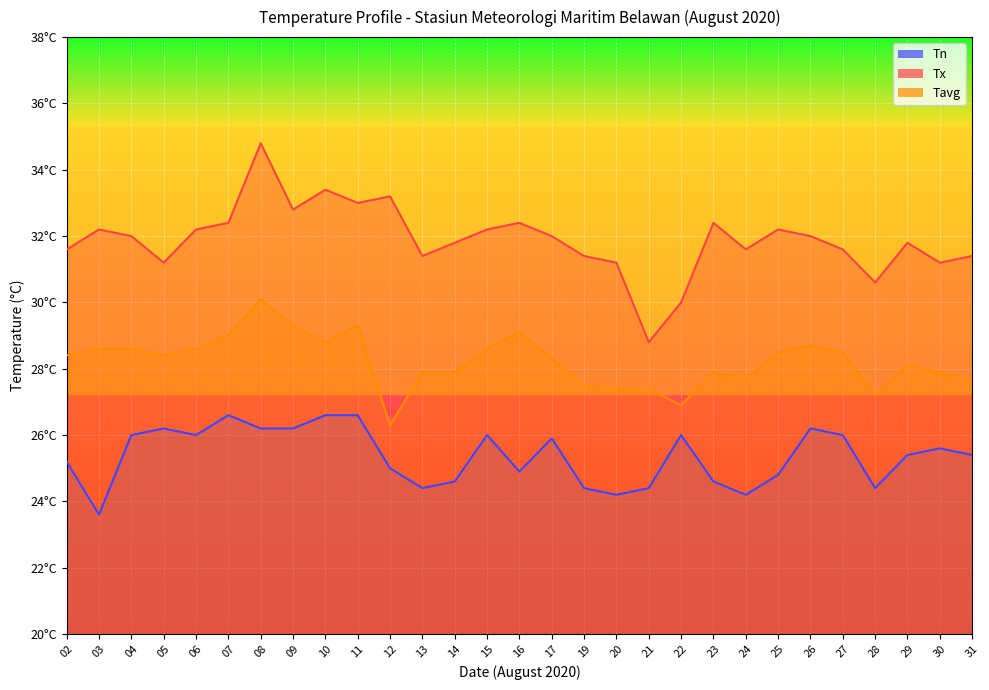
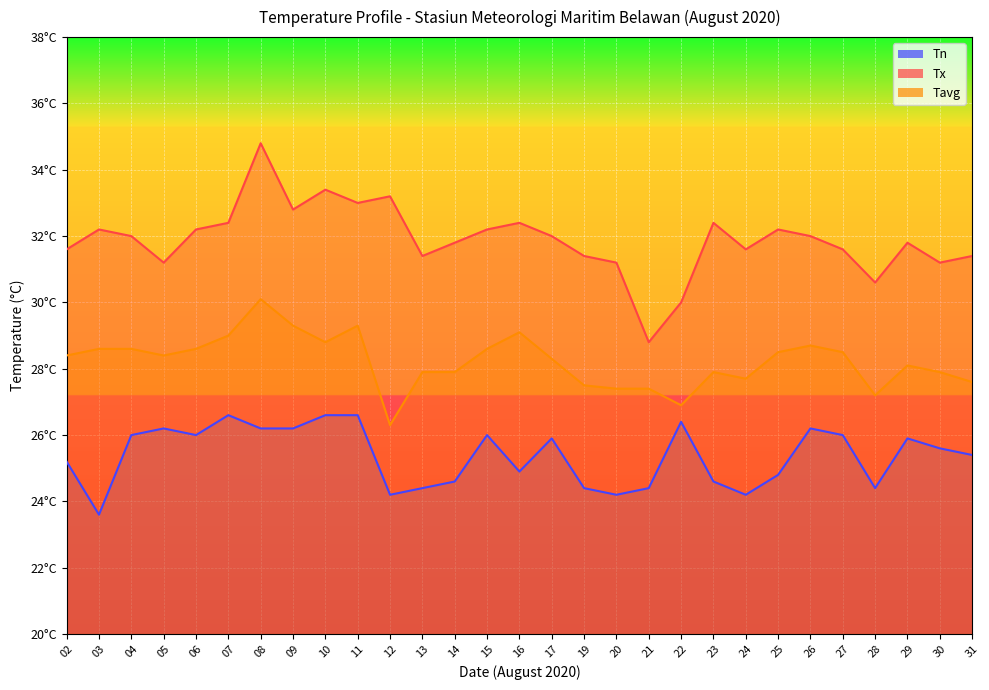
Tn, 12: 25.0°C -> 24.2°C
Tn, 22: 26.0°C -> 26.4°C
Tn, 29: 25.4°C -> 25.9°C
